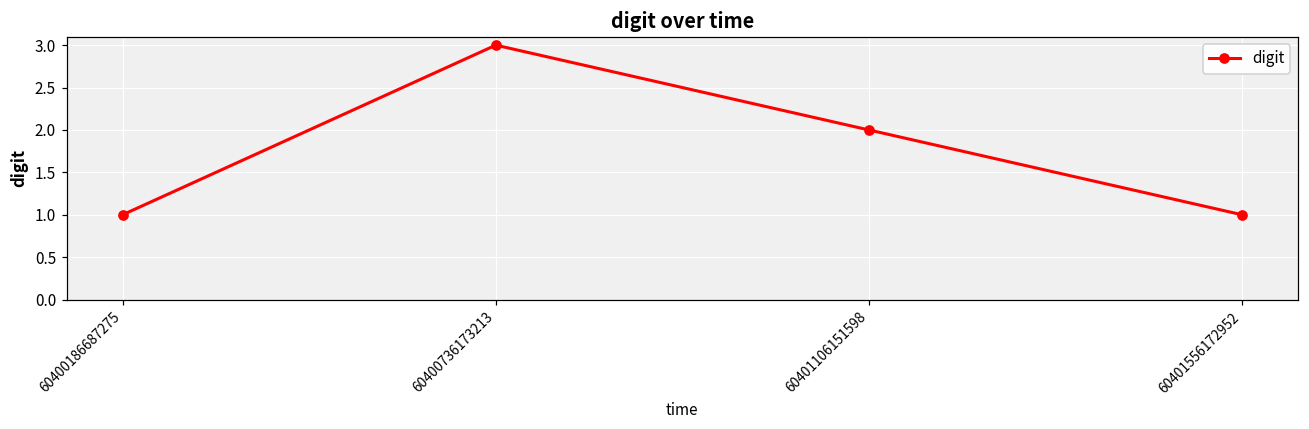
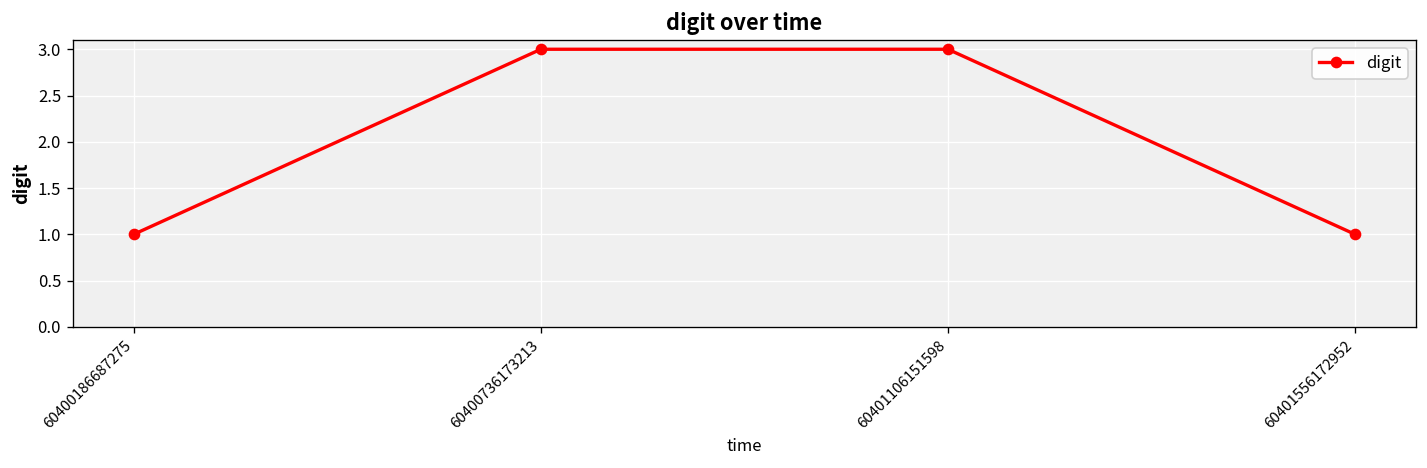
60401106151598: 2 -> 3
